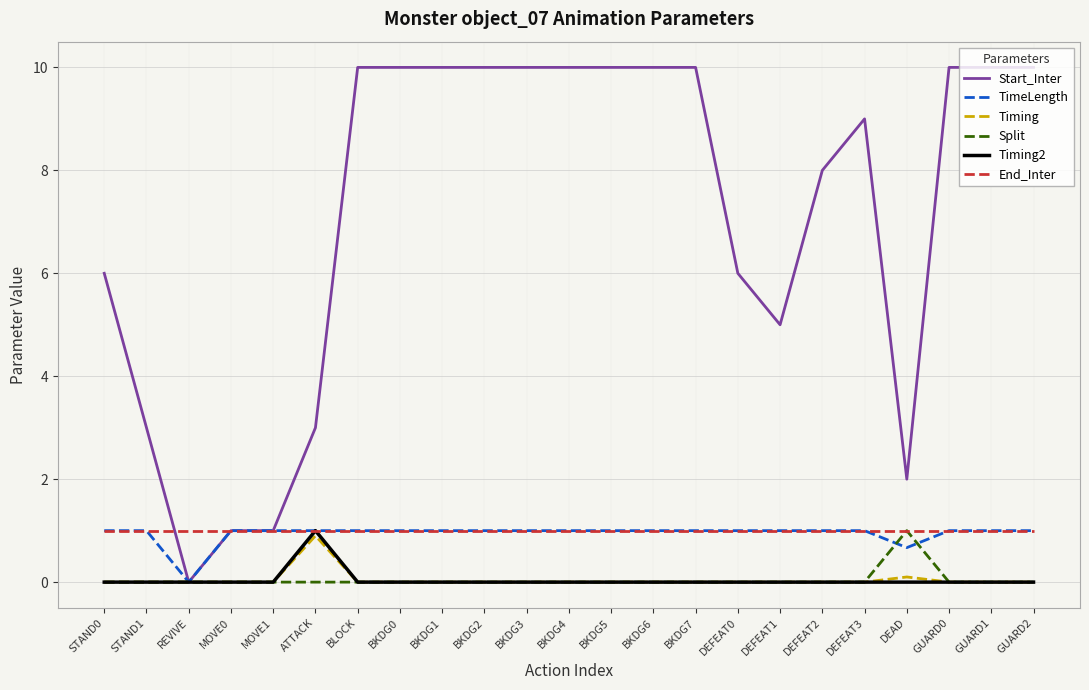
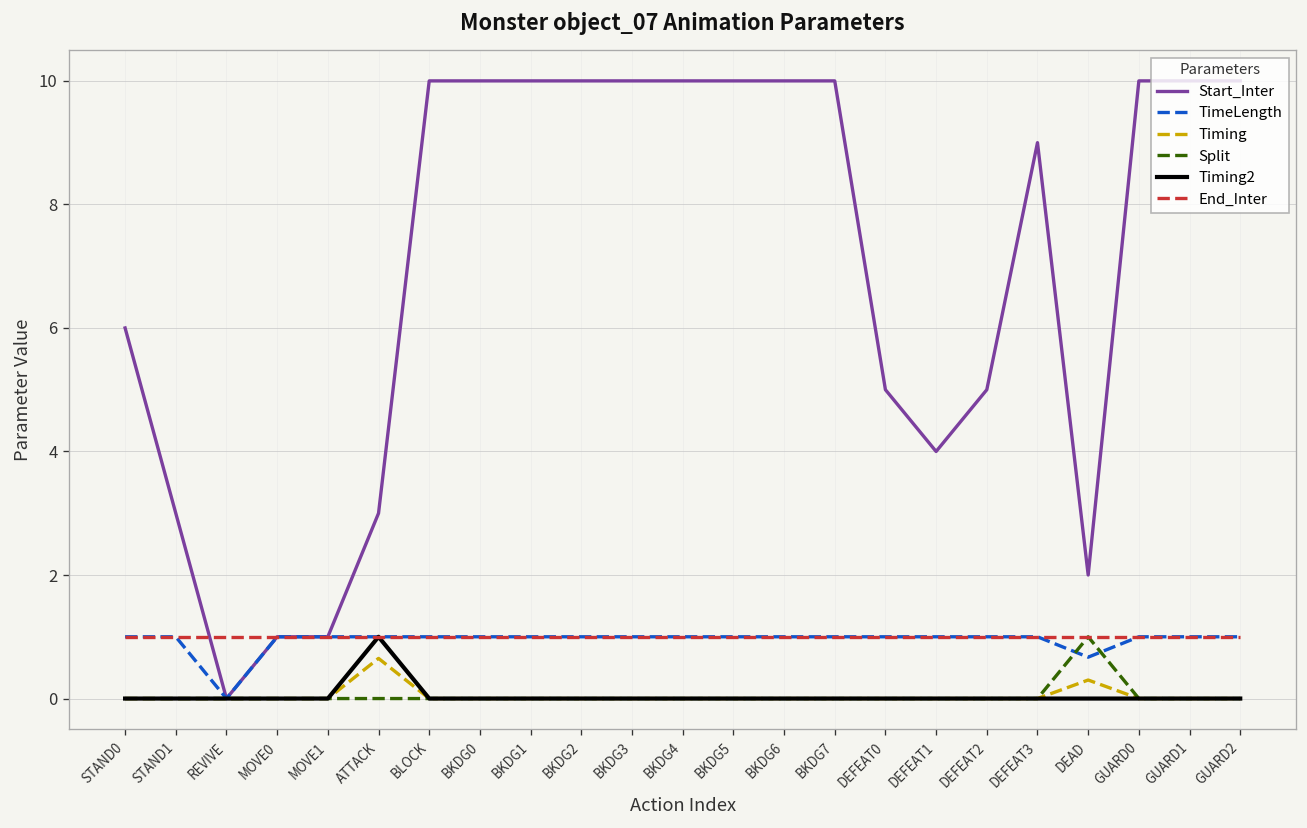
Timing, ATTACK: 0.9 -> 0.7
Start_Inter, DEFEAT0: 6 -> 5
Start_Inter, DEFEAT1: 5 -> 4
Start_Inter, DEFEAT2: 8 -> 5
Timing, DEAD: 0.1 -> 0.3
